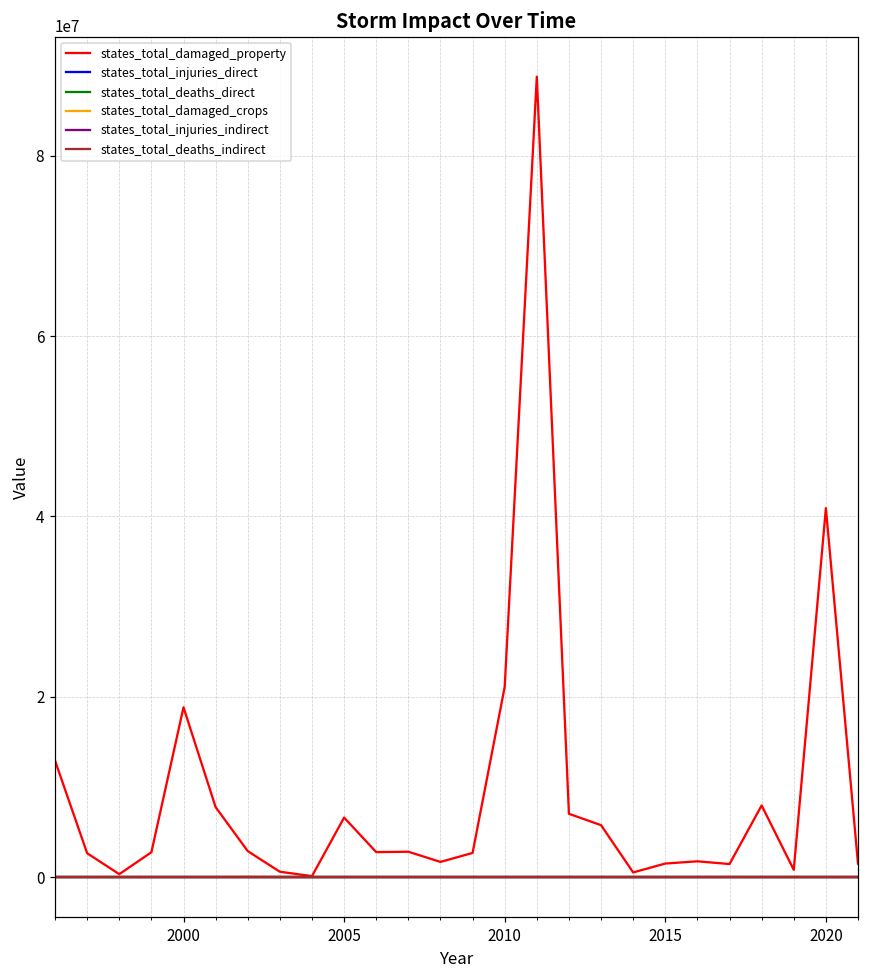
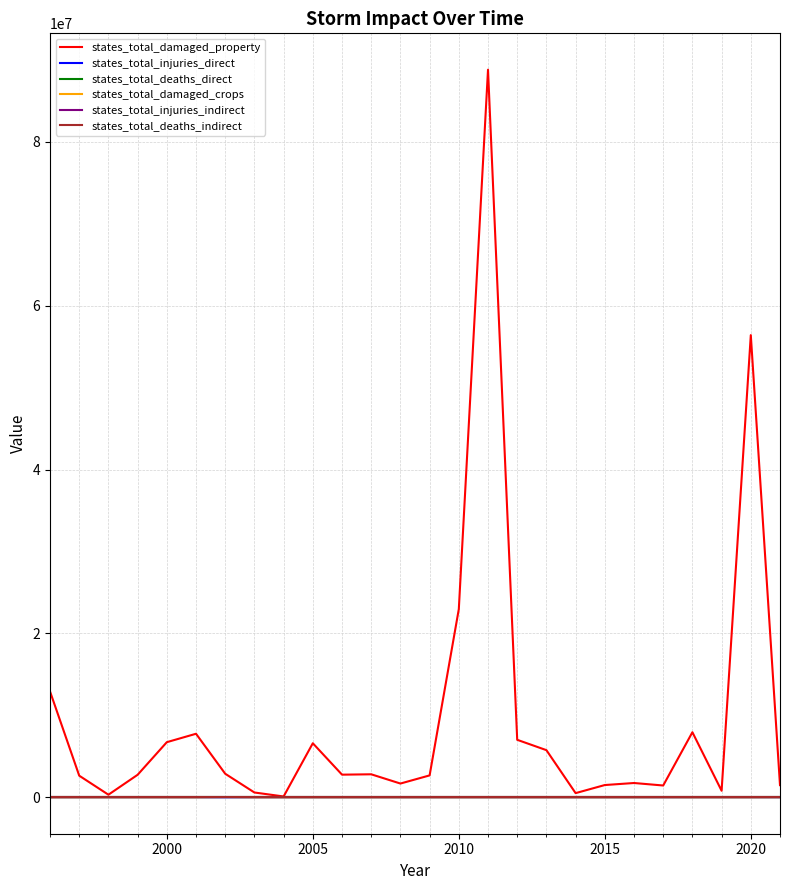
states_total_damaged_property, 2000: 19000000 -> 7000000
states_total_damaged_property, 2010: 21000000 -> 23000000
states_total_damaged_property, 2020: 41000000 -> 56000000
